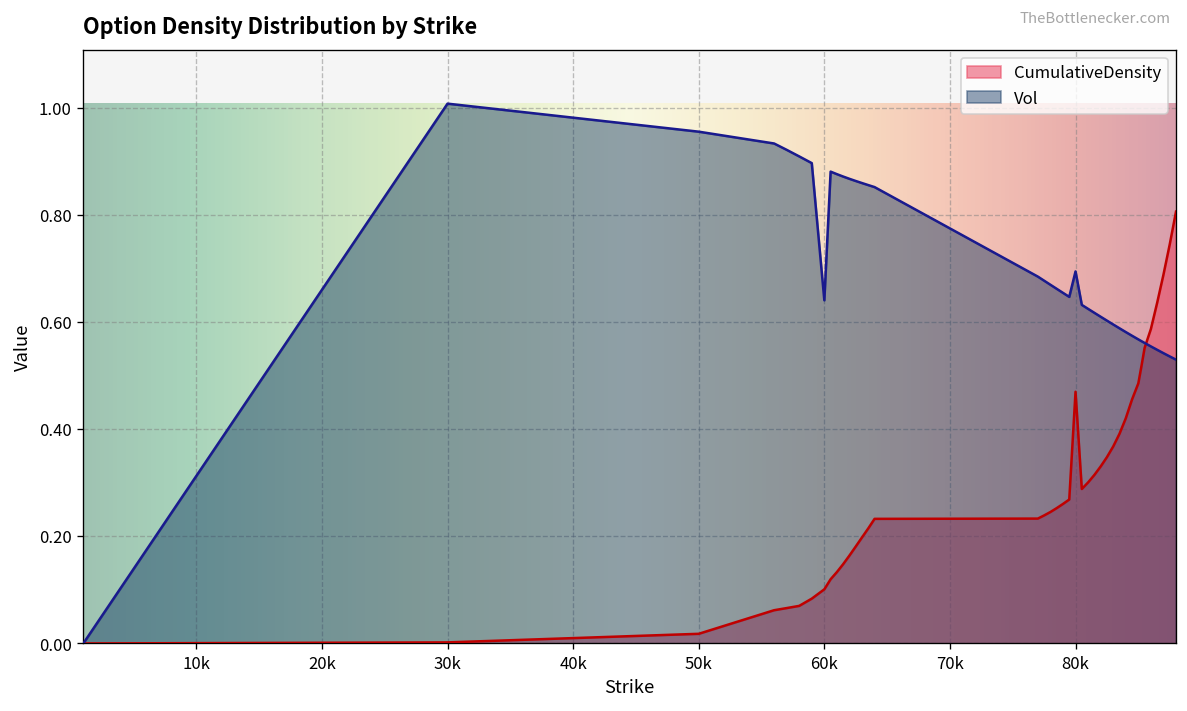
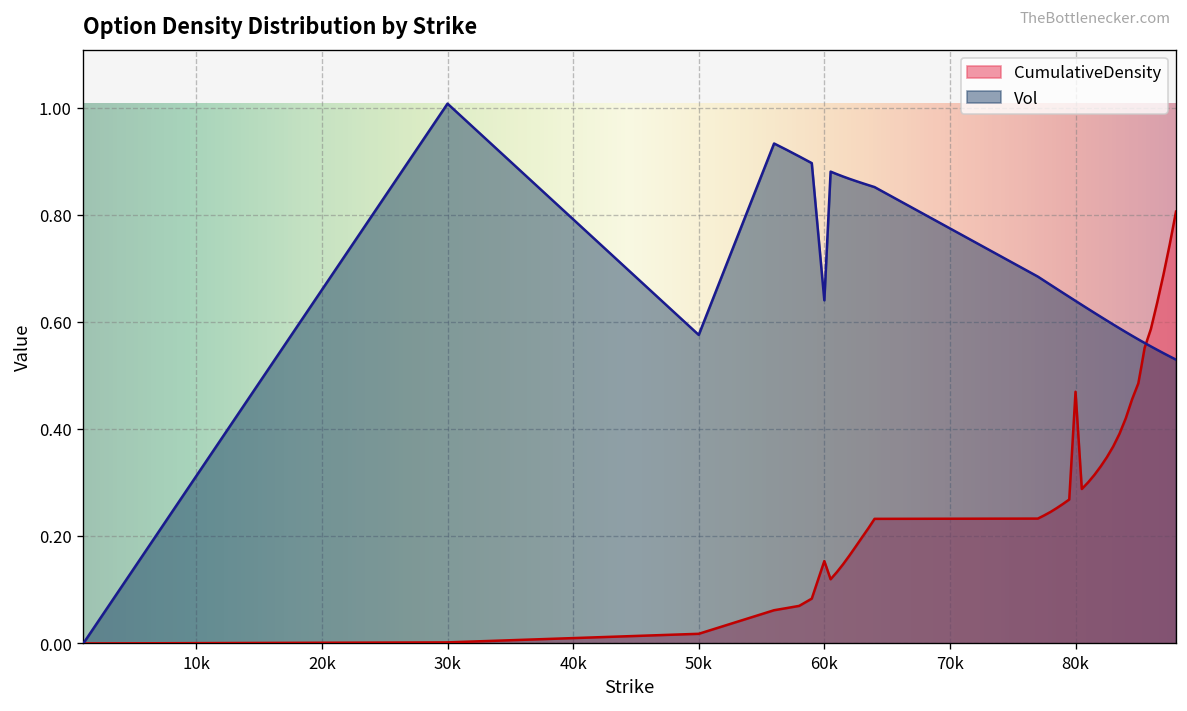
Vol, 50k: 0.96 -> 0.58
CumulativeDensity, 60k: 0.10 -> 0.15
Vol, 80k: 0.69 -> 0.64
